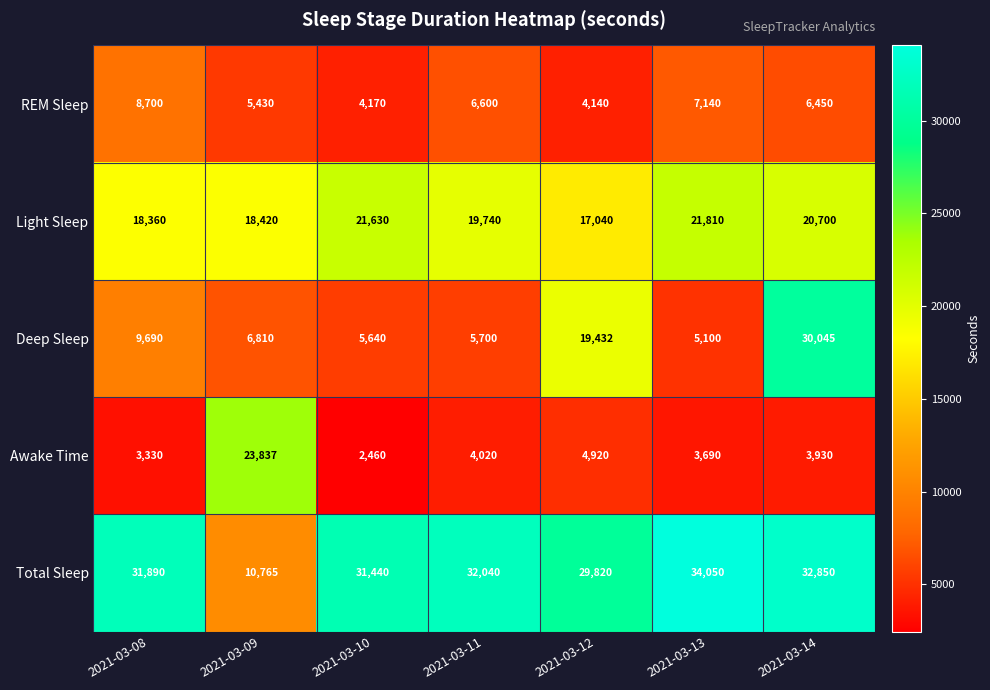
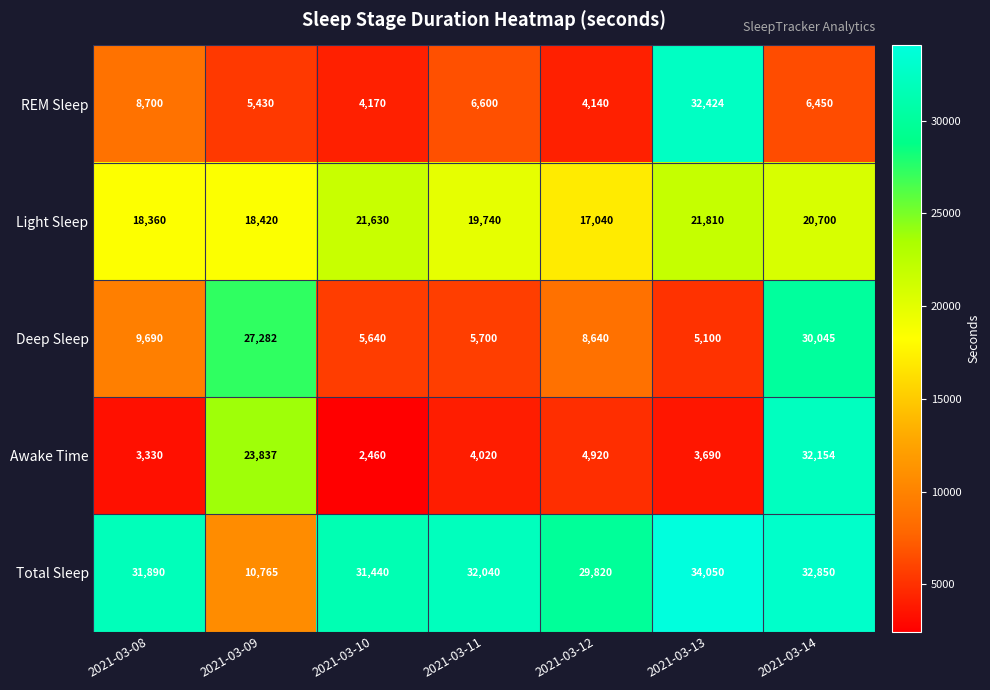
REM Sleep, 2021-03-13: 7,140 -> 32,424
Deep Sleep, 2021-03-09: 6,810 -> 27,282
Deep Sleep, 2021-03-12: 19,432 -> 8,640
Awake Time, 2021-03-14: 3,930 -> 32,154
